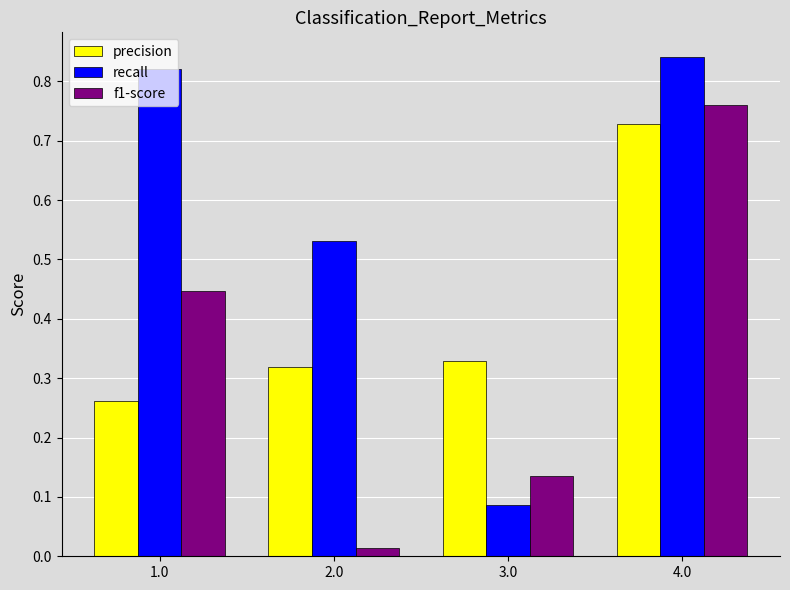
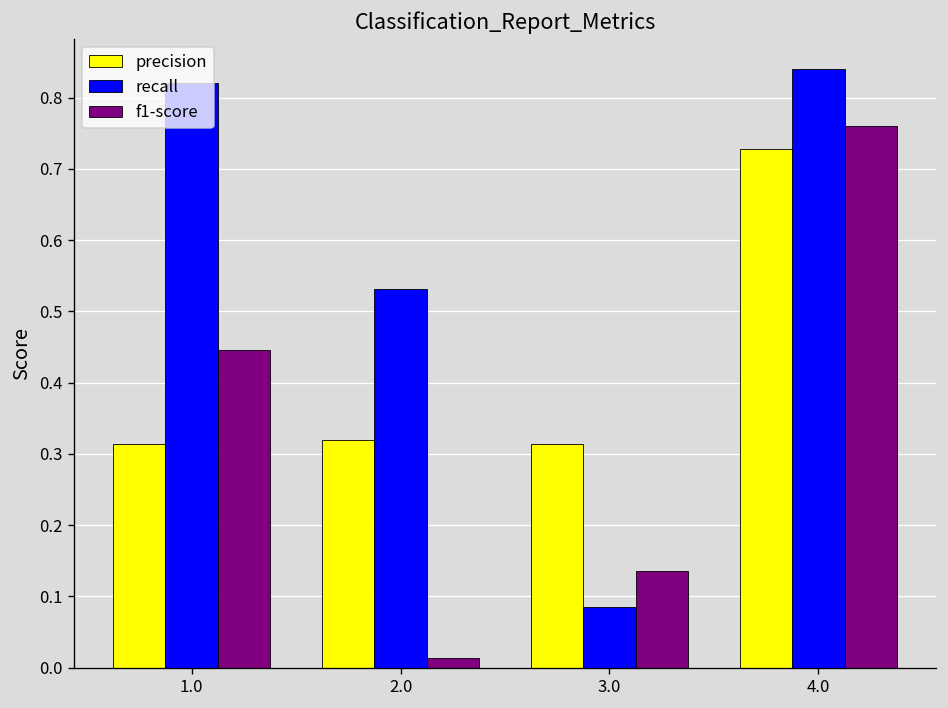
precision, 1.0: 0.26 -> 0.31
precision, 3.0: 0.33 -> 0.31
